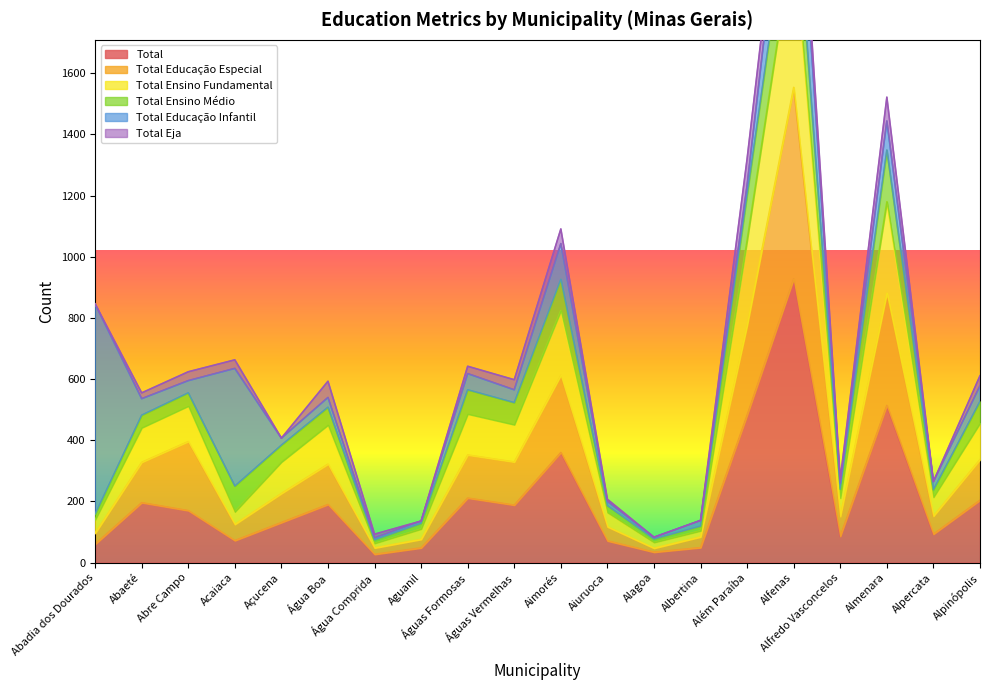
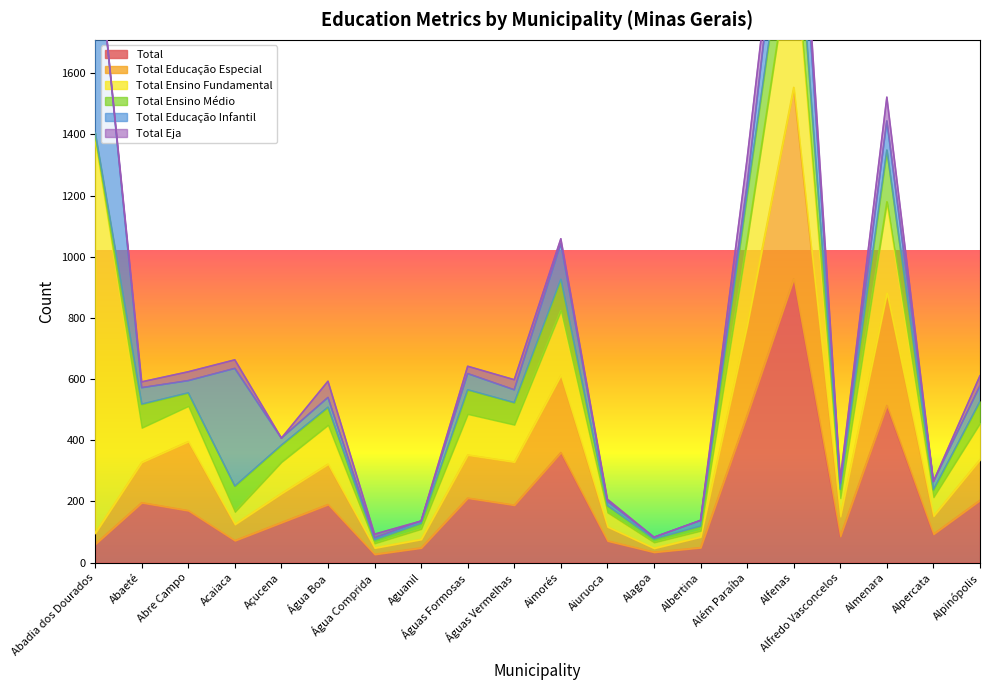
Total Ensino Fundamental, Abadia dos Dourados: 40 -> 1290
Total Ensino Médio, Abaeté: 40 -> 80
Total Eja, Aimorés: 50 -> 20
